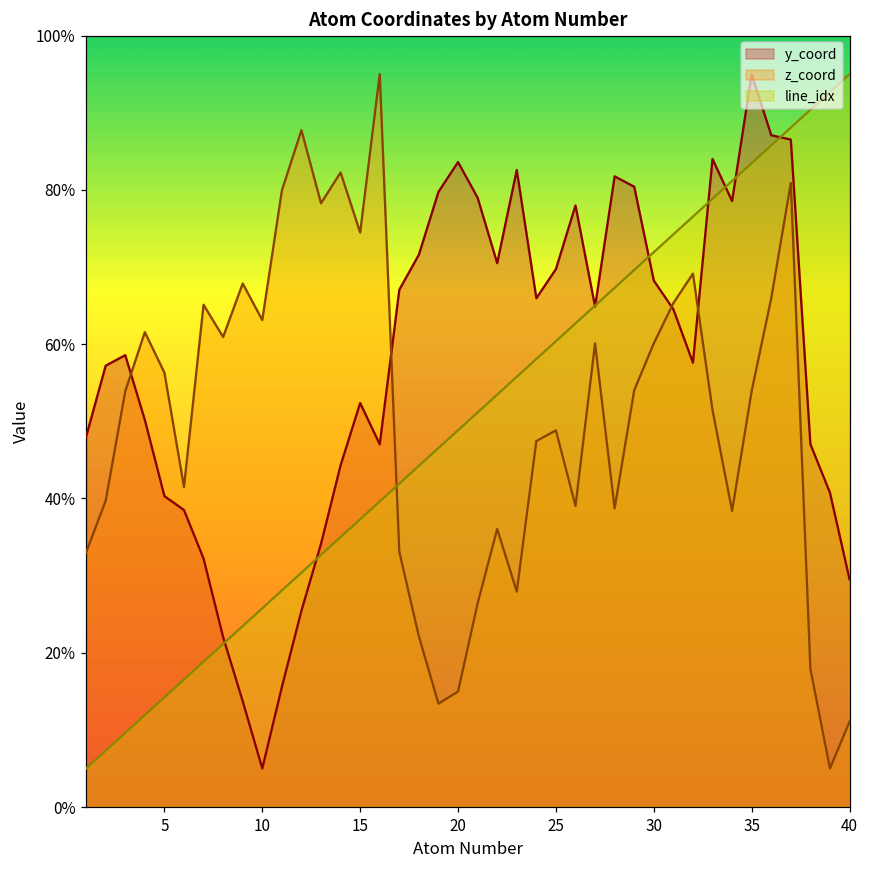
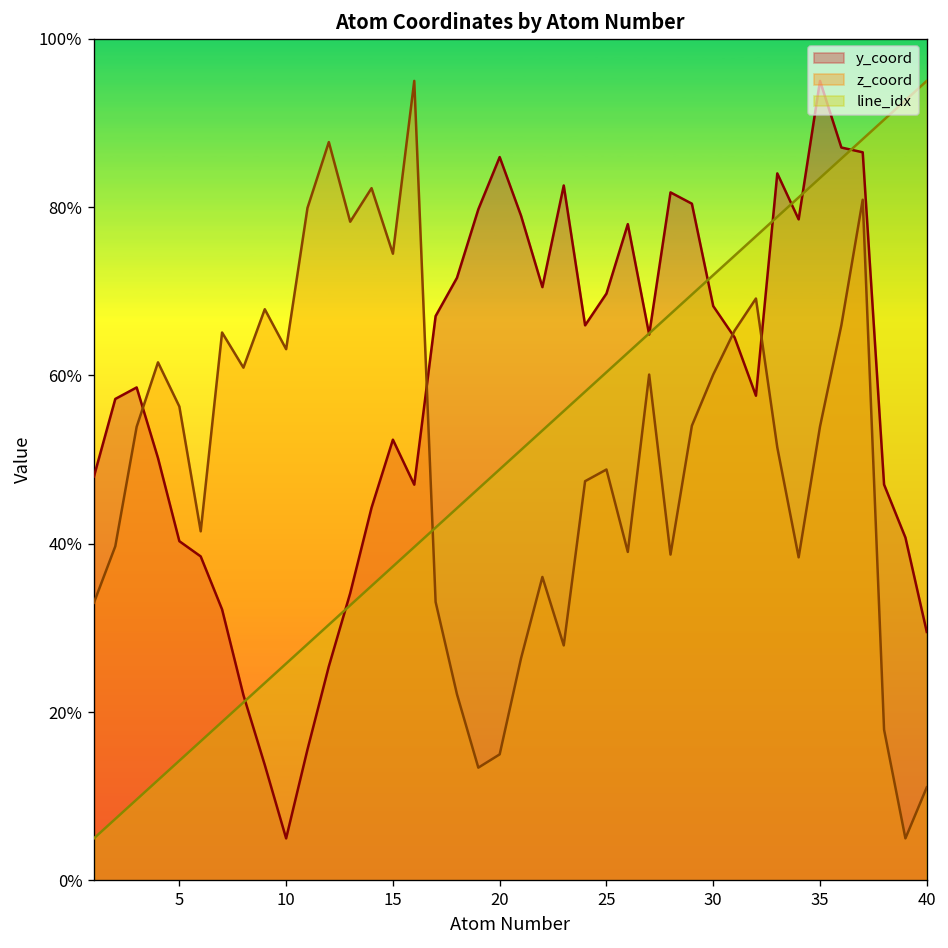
y_coord, 20: 84% -> 86%
